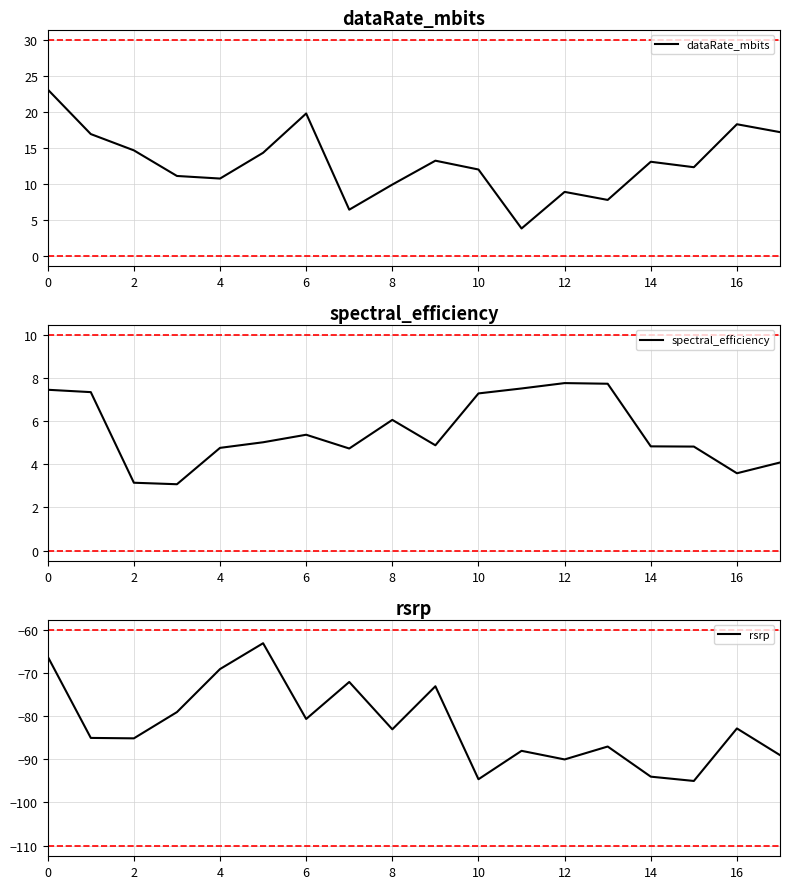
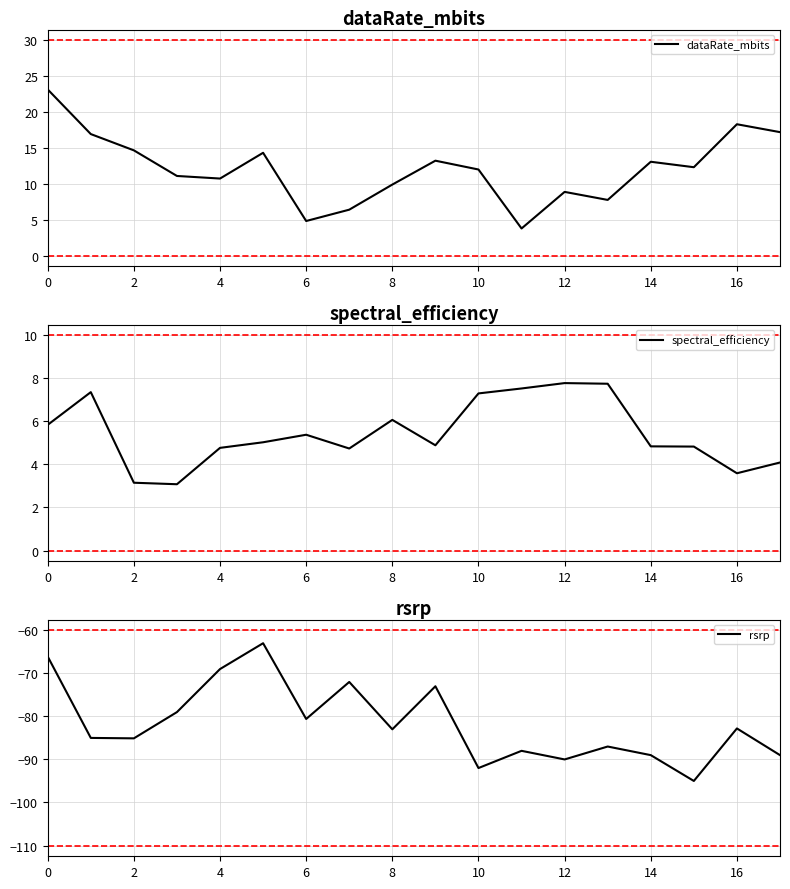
dataRate_mbits, 6: 20 -> 5
spectral_efficiency, 0: 7.5 -> 5.8
rsrp, 10: -95 -> -92
rsrp, 14: -94 -> -89
